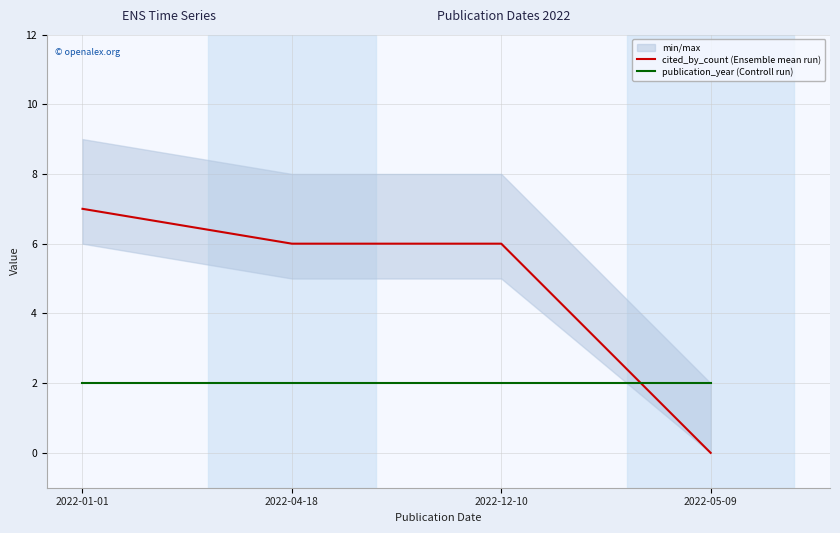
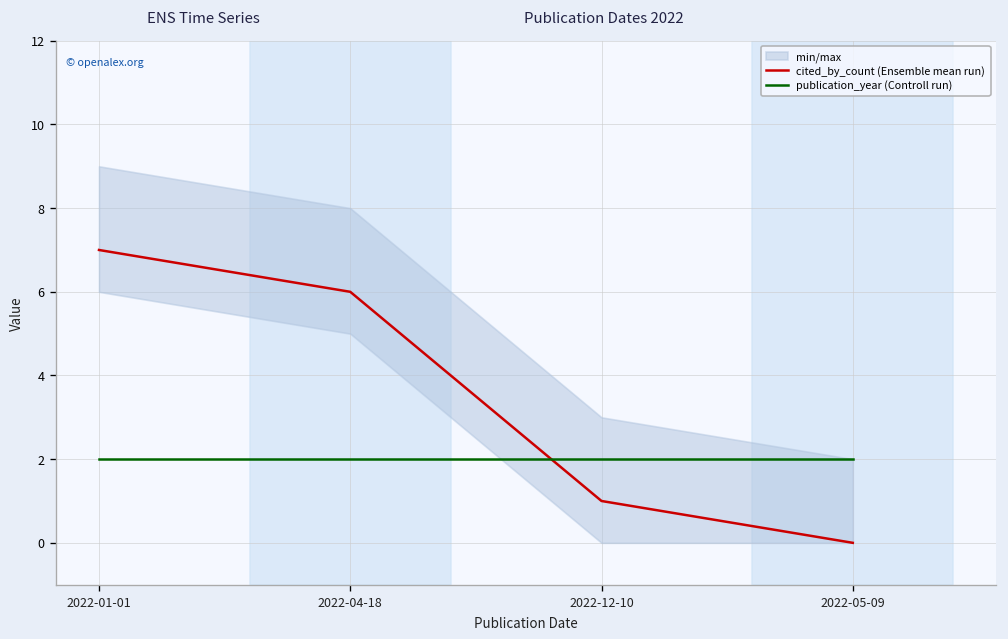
cited_by_count (Ensemble mean run), 2022-12-10: 6 -> 1
